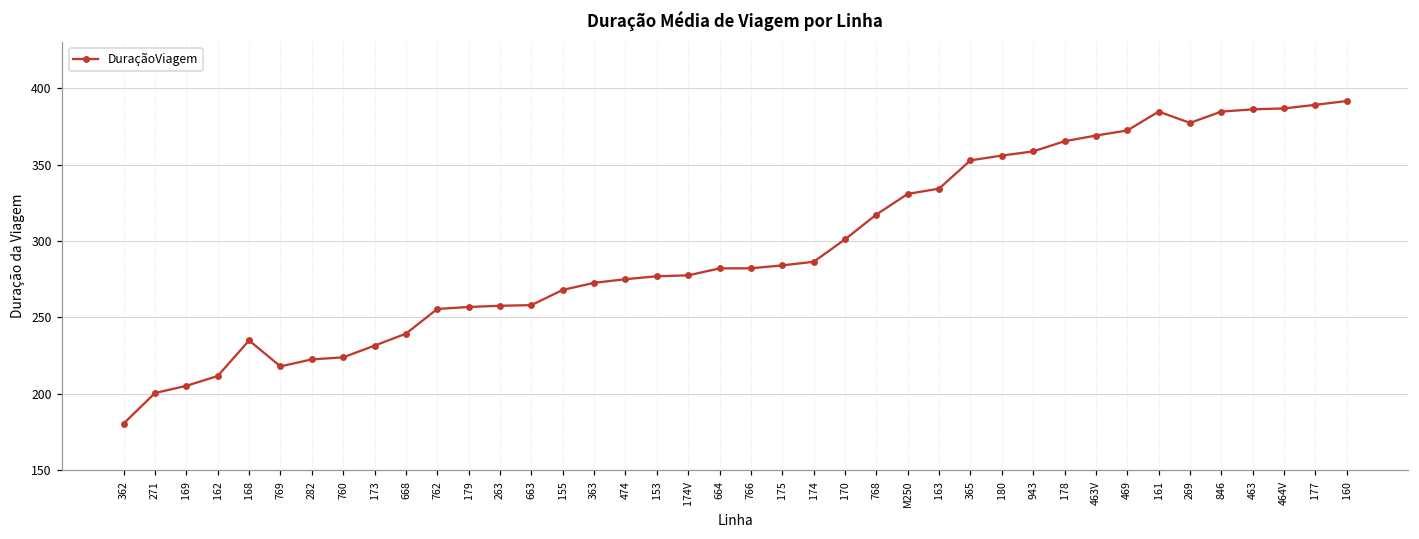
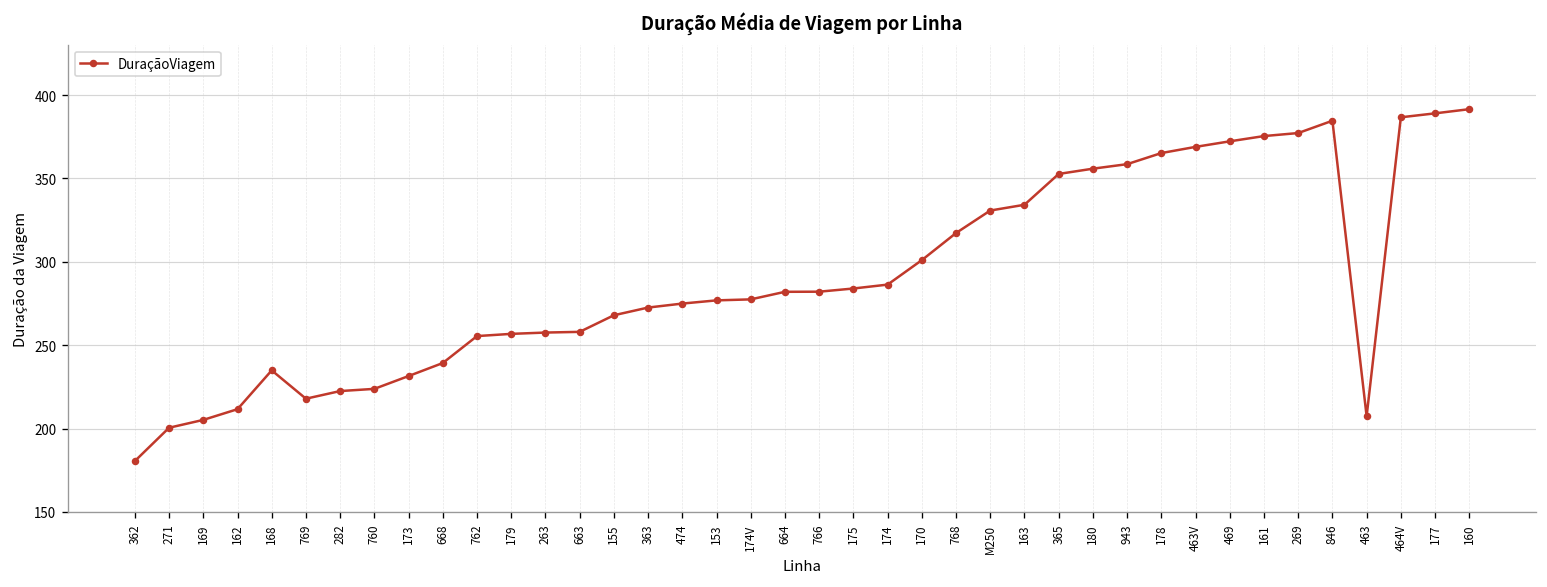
161: 385 -> 375
463: 386 -> 207
